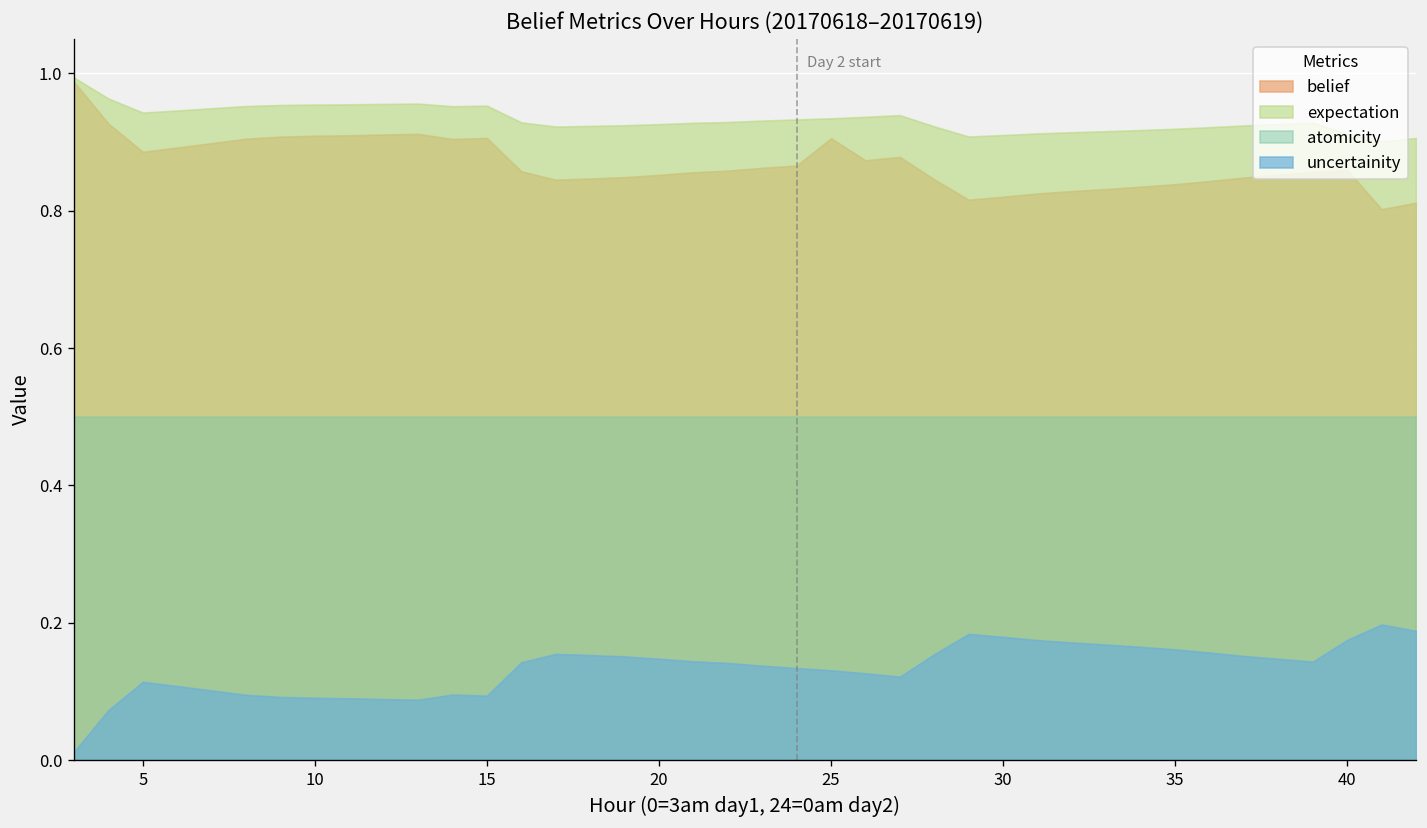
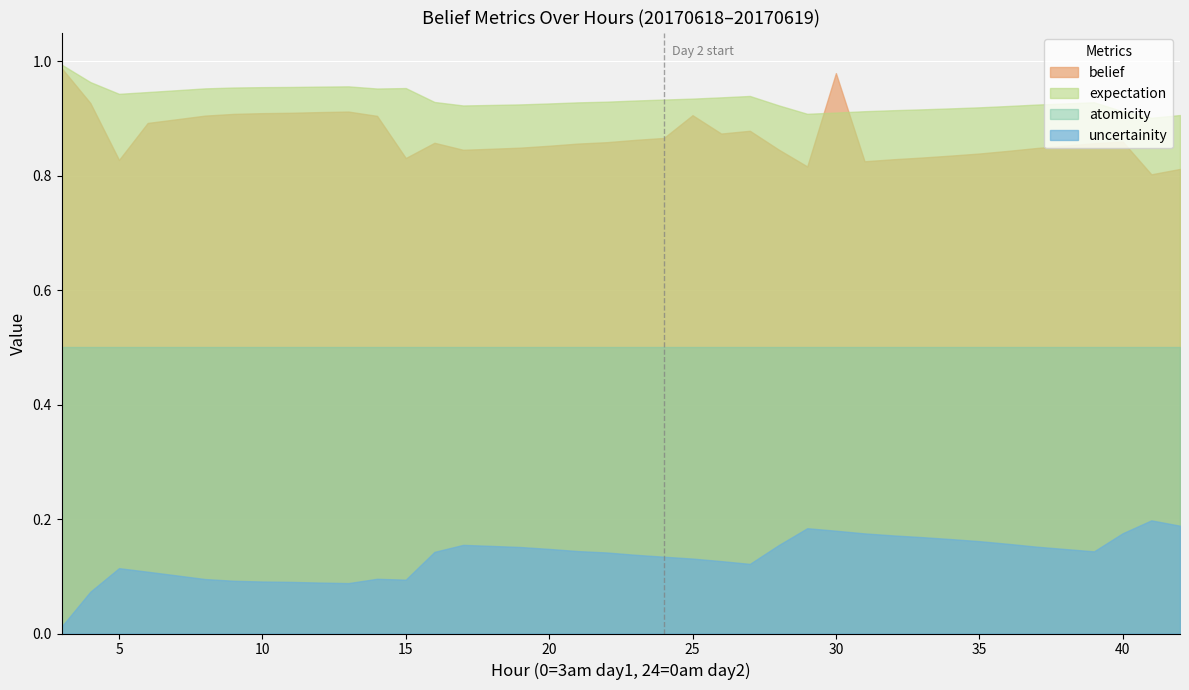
belief, 5: 0.89 -> 0.83
belief, 15: 0.91 -> 0.83
belief, 30: 0.82 -> 0.98
